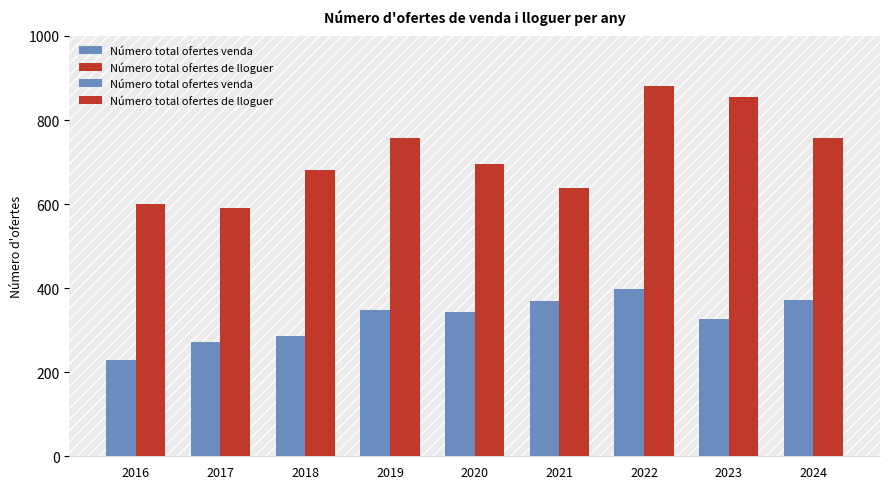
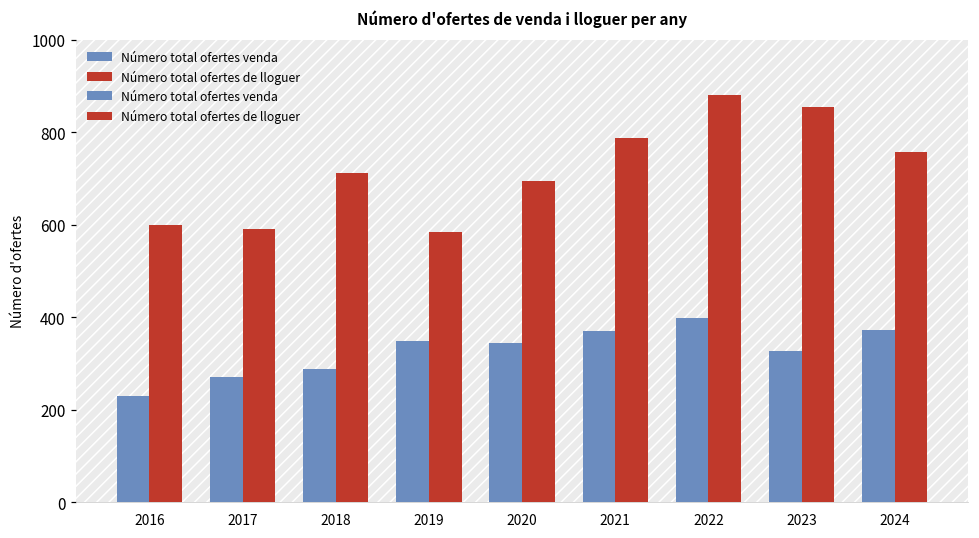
Número total ofertes de lloguer, 2018: 680 -> 710
Número total ofertes de lloguer, 2019: 760 -> 580
Número total ofertes de lloguer, 2021: 640 -> 790
